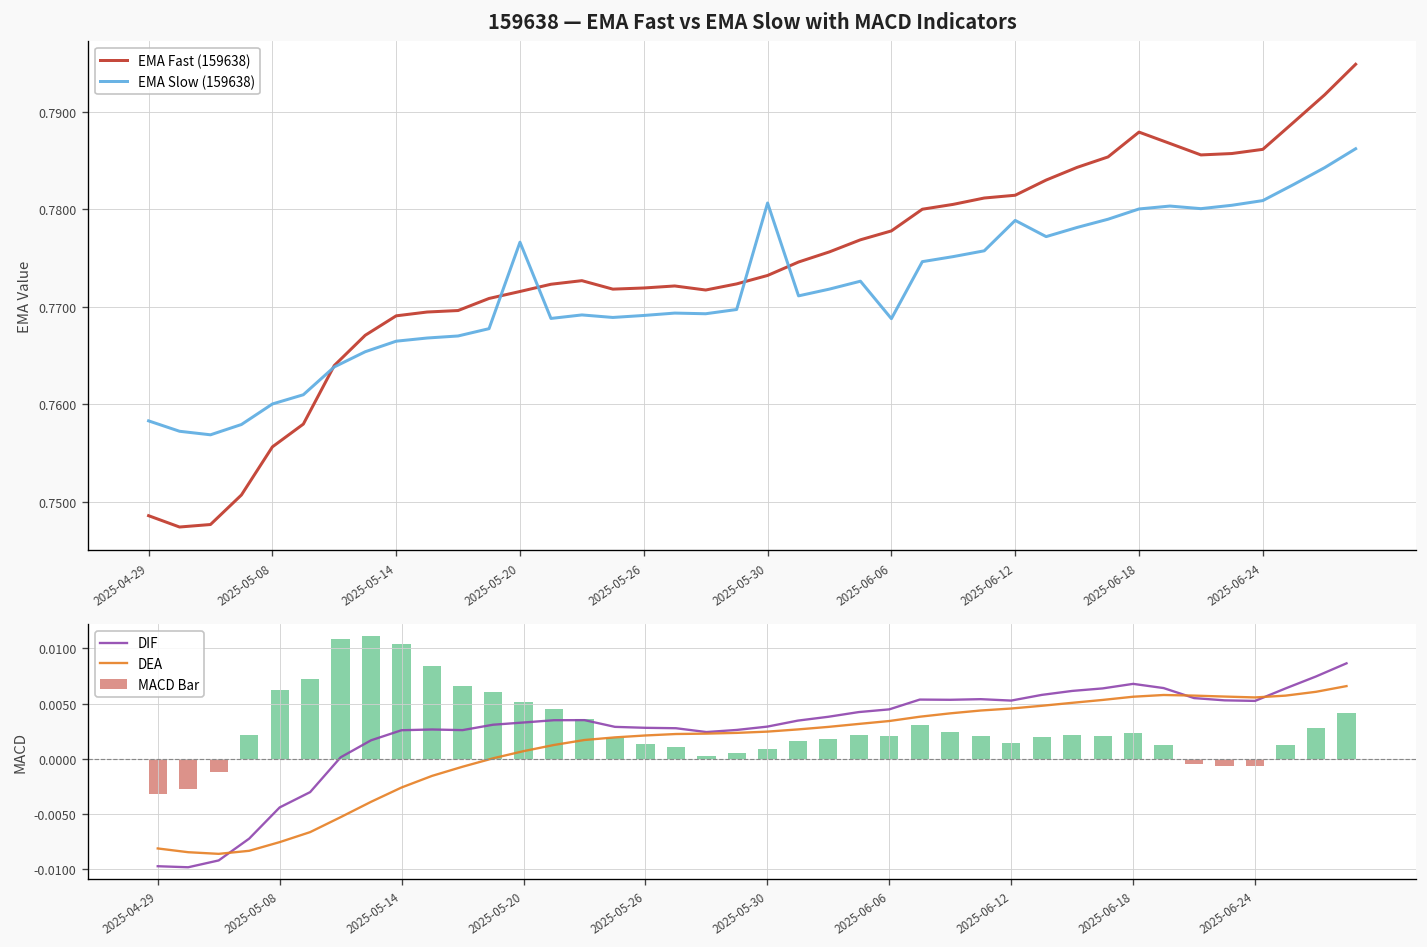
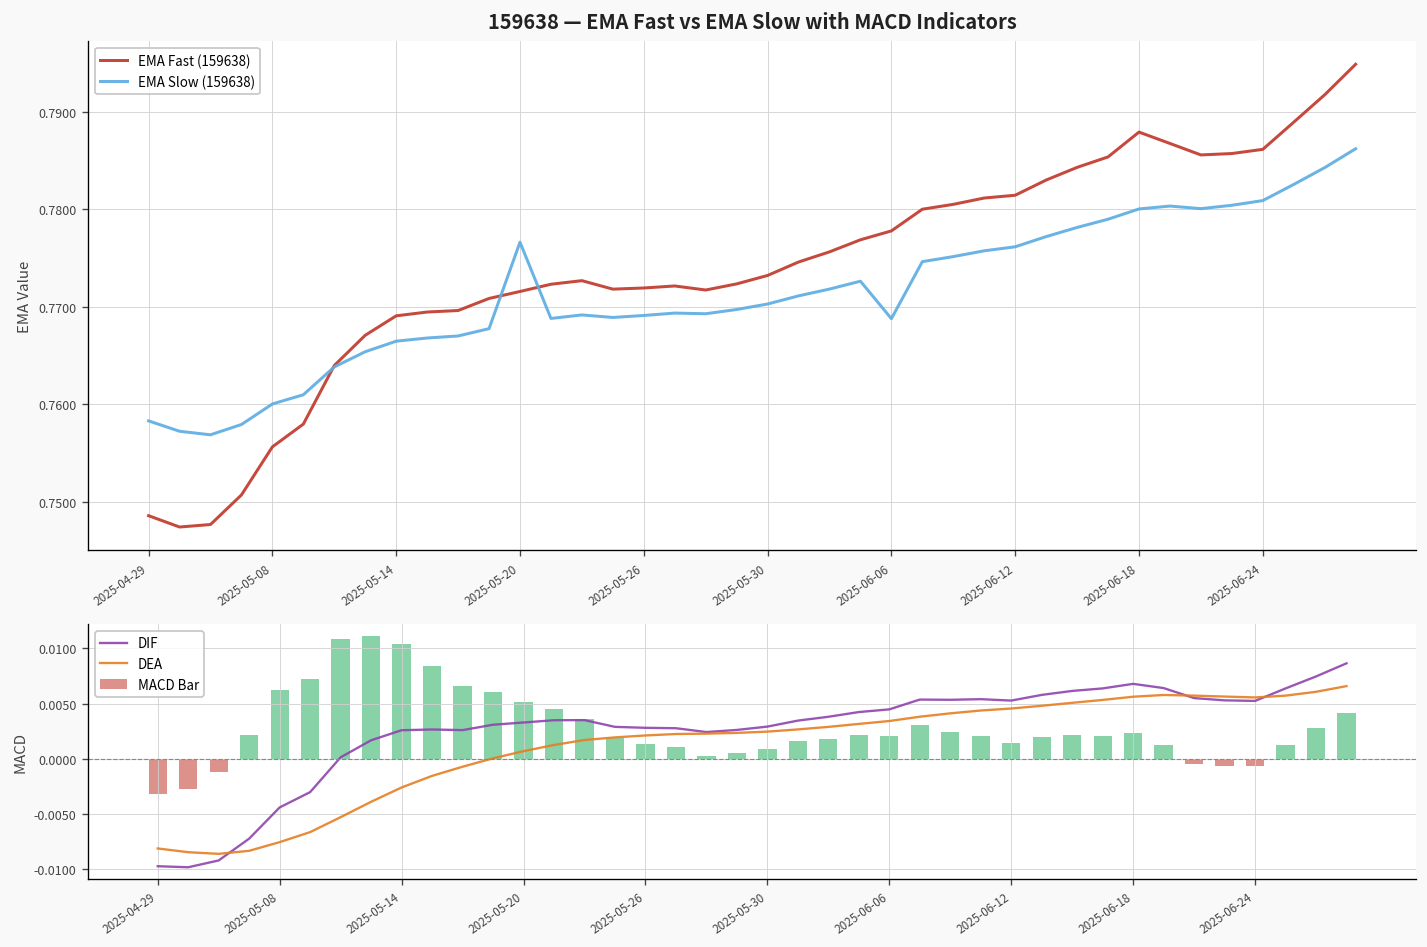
159638 — EMA Fast vs EMA Slow with MACD Indicators, EMA Slow (159638), 2025-05-30: 0.781 -> 0.770
159638 — EMA Fast vs EMA Slow with MACD Indicators, EMA Slow (159638), 2025-06-12: 0.779 -> 0.776
